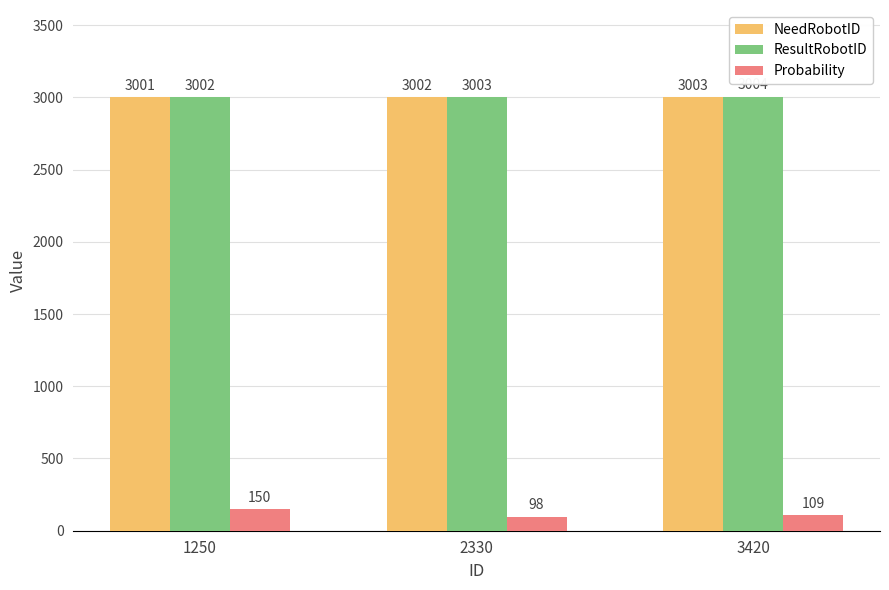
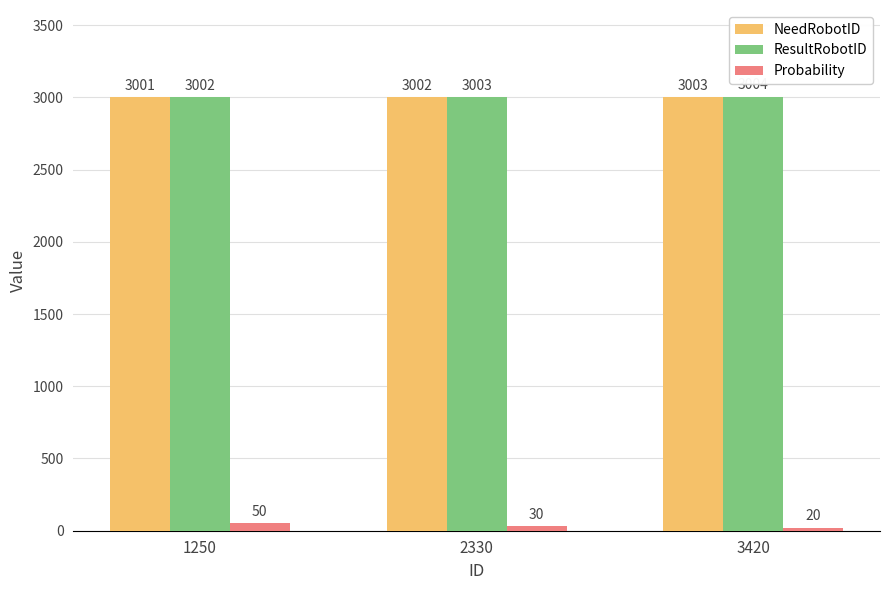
Probability, 1250: 150 -> 50
Probability, 2330: 98 -> 30
Probability, 3420: 109 -> 20
